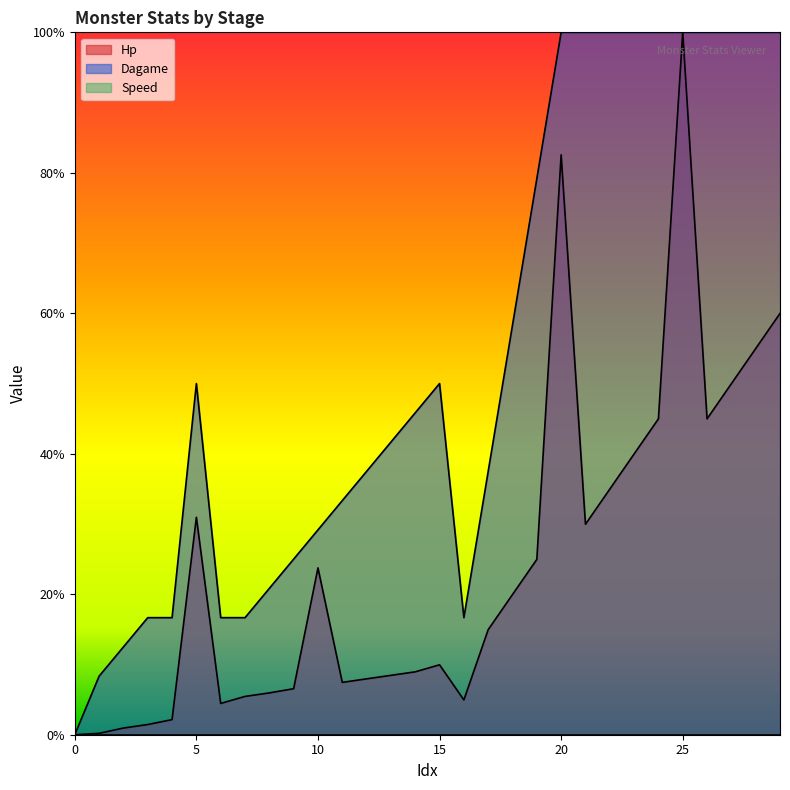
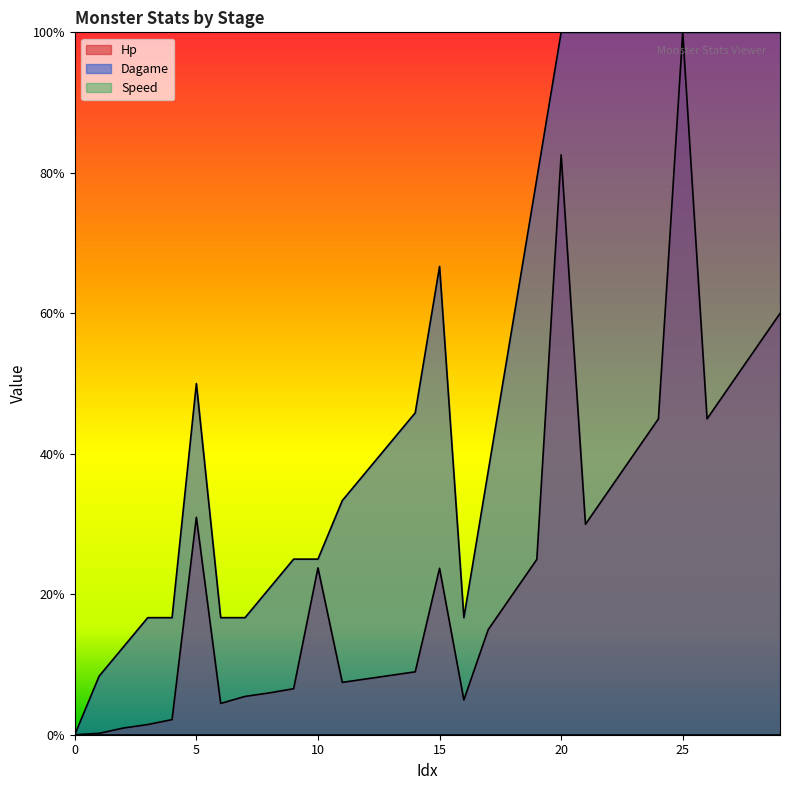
Dagame, 10: 29% -> 25%
Hp, 15: 10% -> 24%
Dagame, 15: 50% -> 67%
